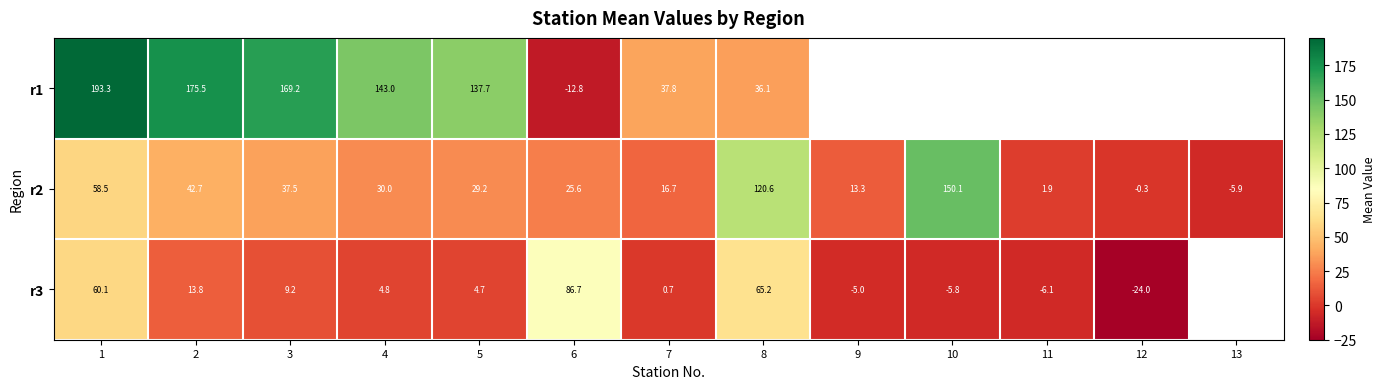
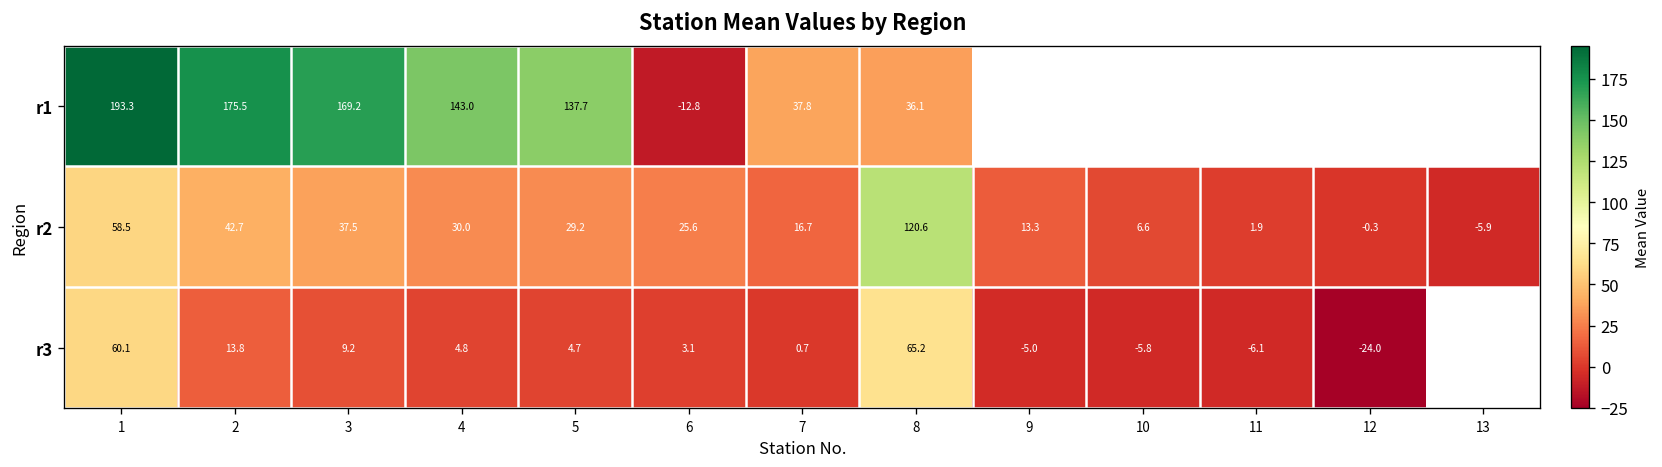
r2, 10: 150.1 -> 6.6
r3, 6: 86.7 -> 3.1
